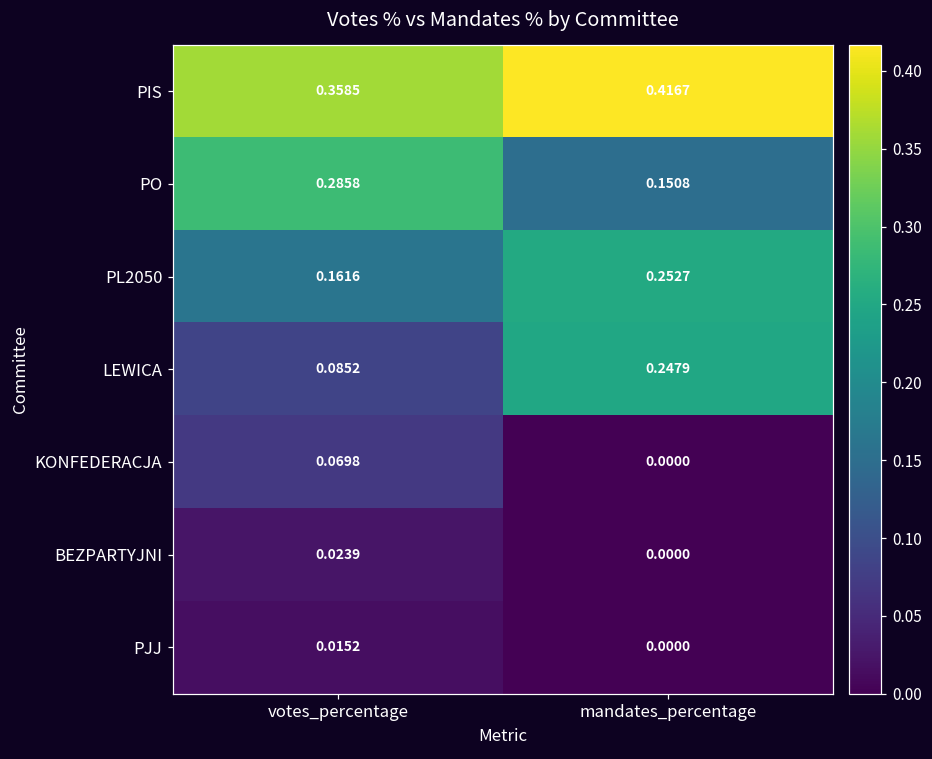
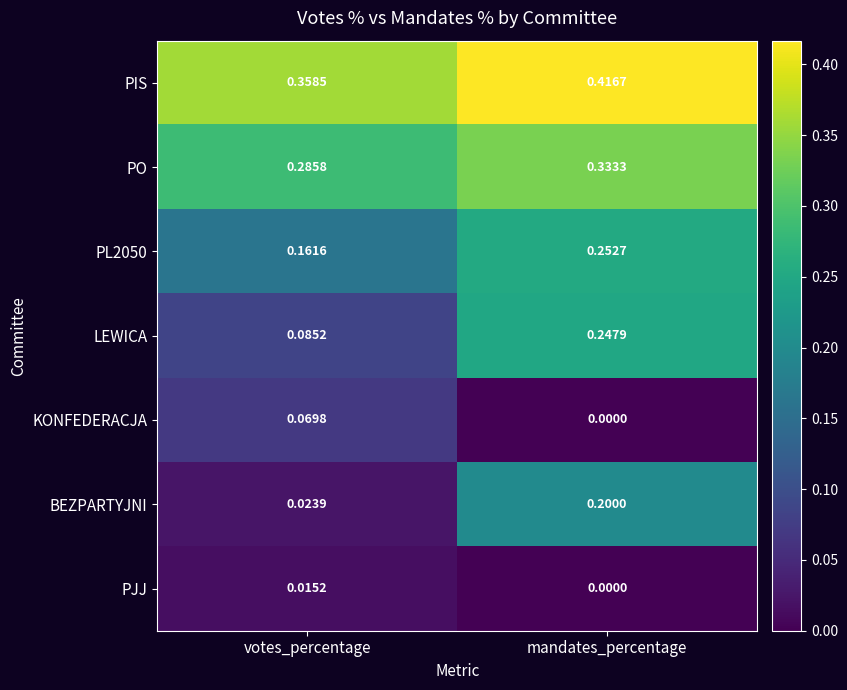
PO, mandates_percentage: 0.1508 -> 0.3333
BEZPARTYJNI, mandates_percentage: 0.0000 -> 0.2000
